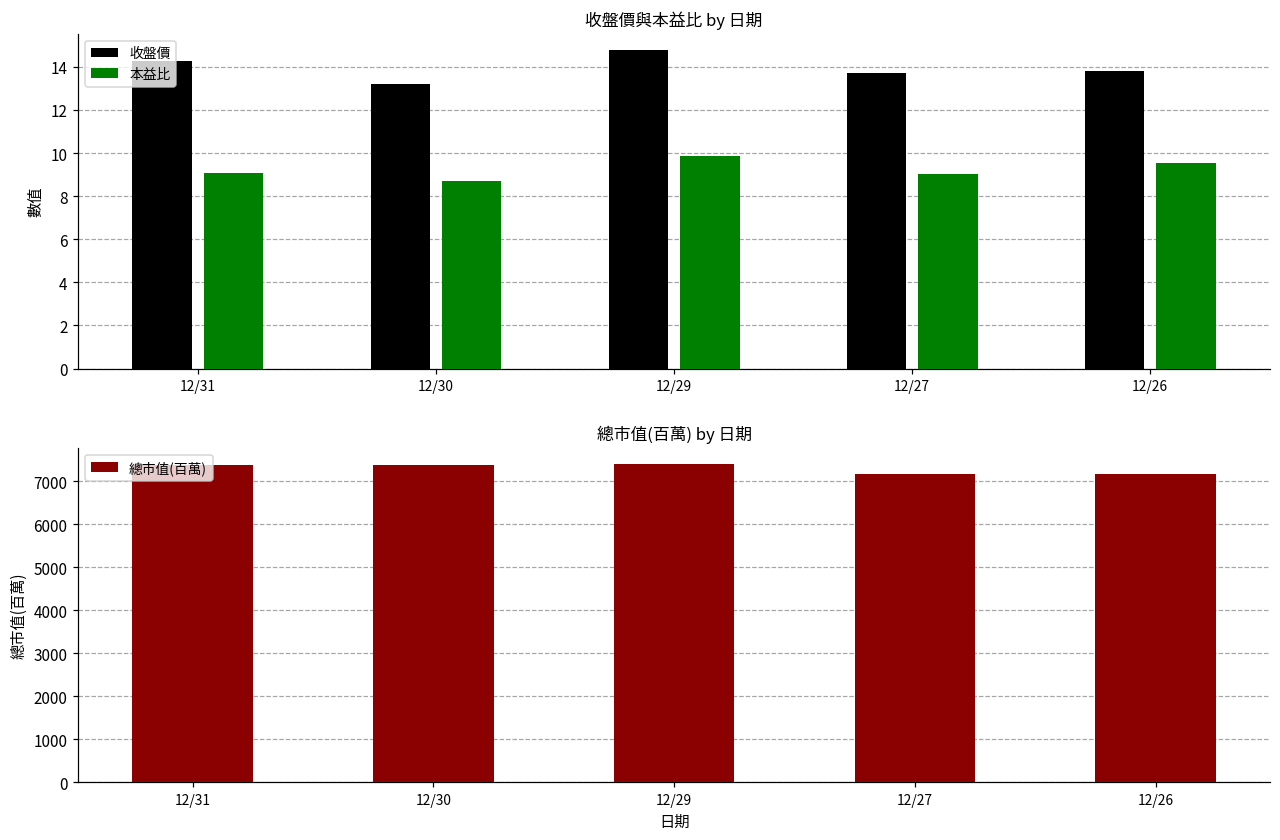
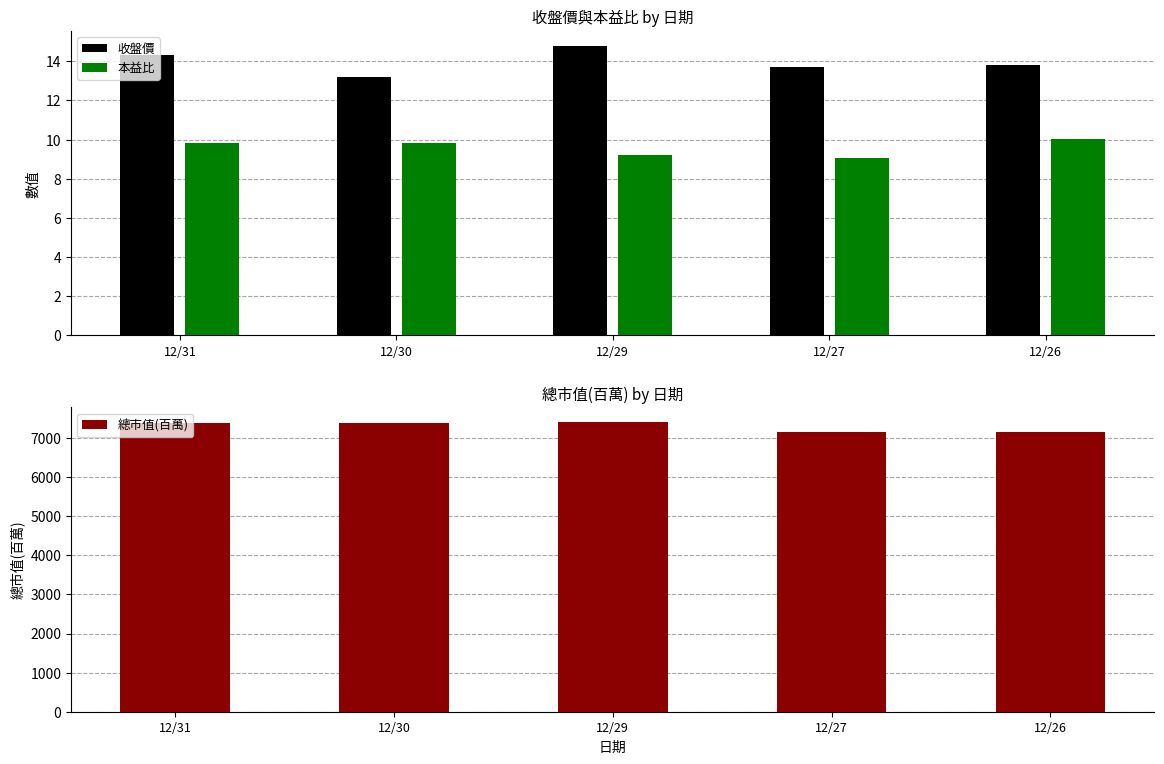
收盤價與本益比 by 日期, 本益比, 12/31: 9.1 -> 9.8
收盤價與本益比 by 日期, 本益比, 12/30: 8.7 -> 9.8
收盤價與本益比 by 日期, 本益比, 12/29: 9.9 -> 9.2
收盤價與本益比 by 日期, 本益比, 12/26: 9.5 -> 10.0
